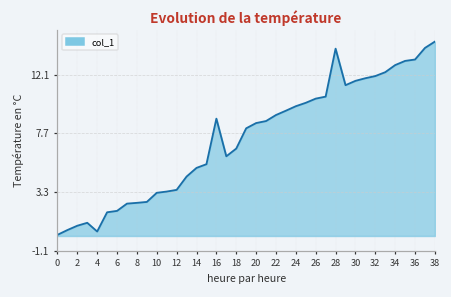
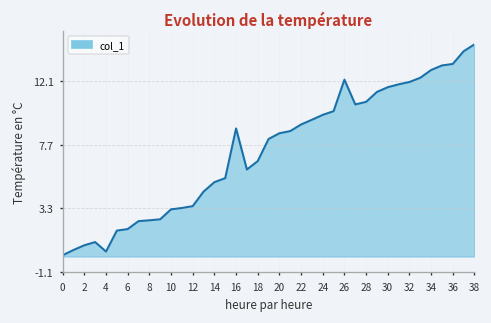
26: 10.3 -> 12.2
28: 14.1 -> 10.6
